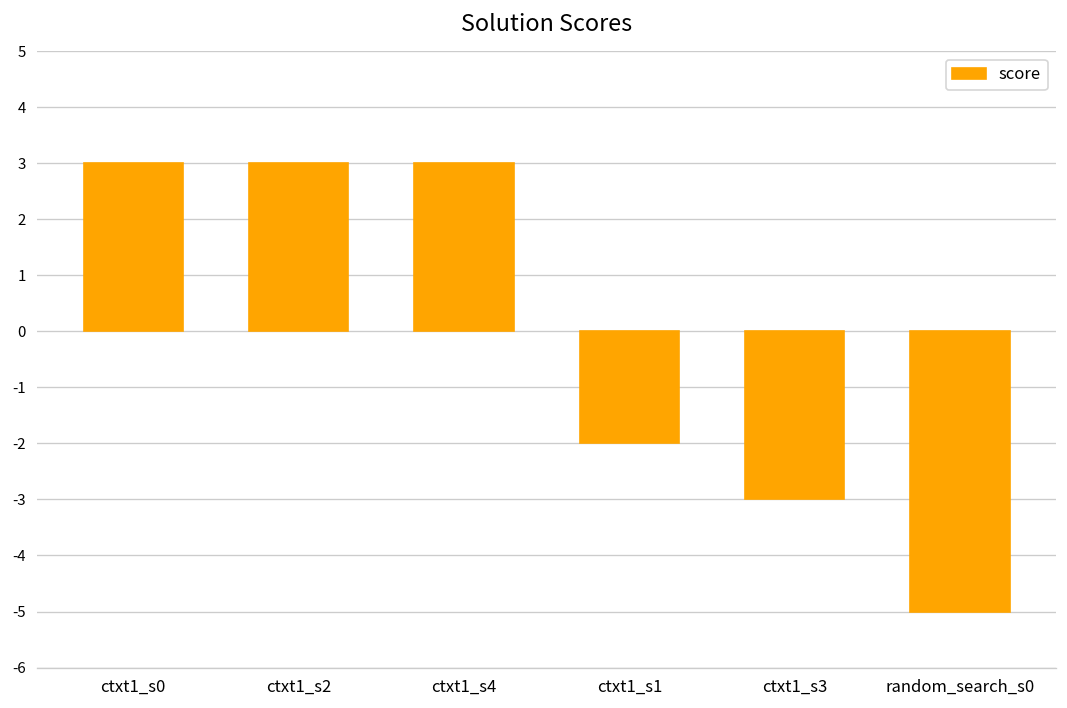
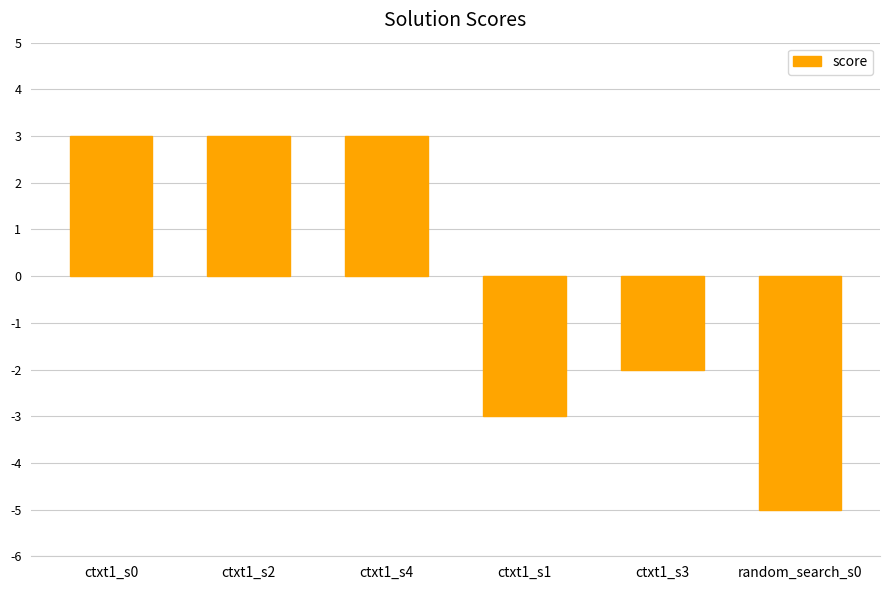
ctxt1_s1: -2 -> -3
ctxt1_s3: -3 -> -2
